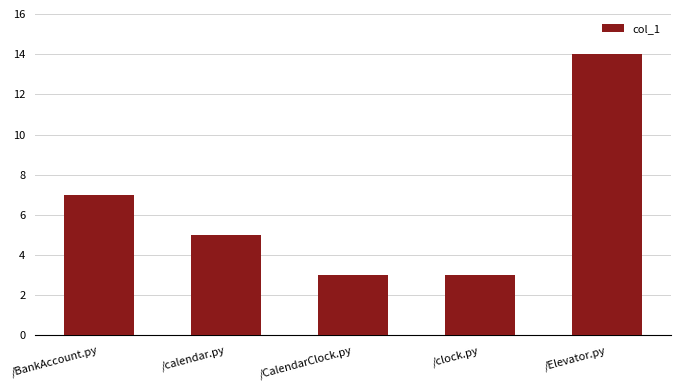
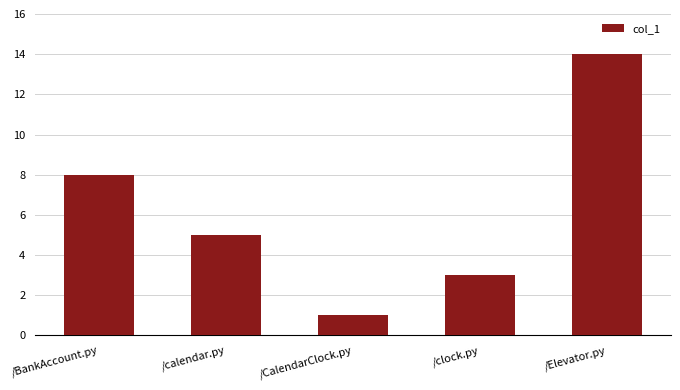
/BankAccount.py: 7 -> 8
/CalendarClock.py: 3 -> 1
